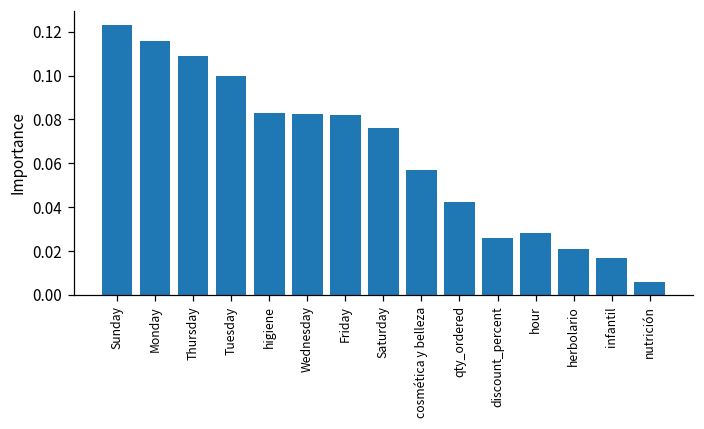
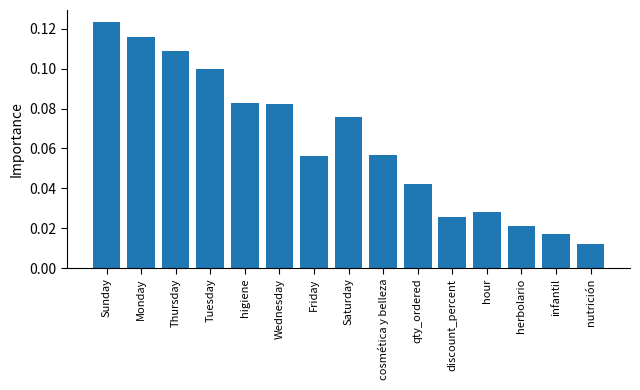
Friday: 0.082 -> 0.056
nutrición: 0.006 -> 0.012
